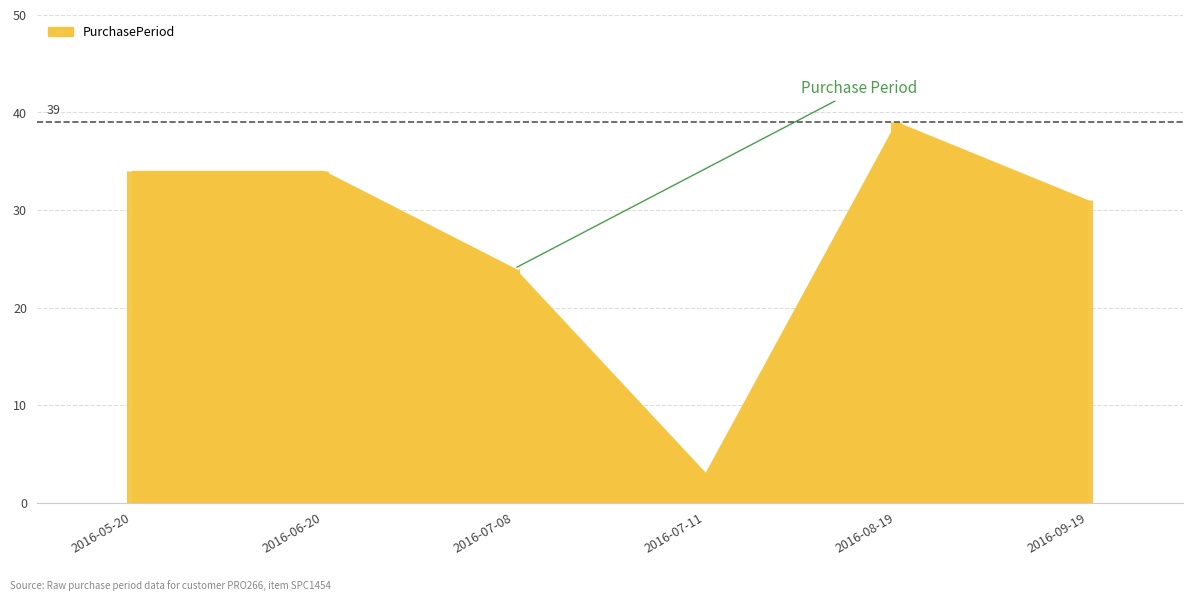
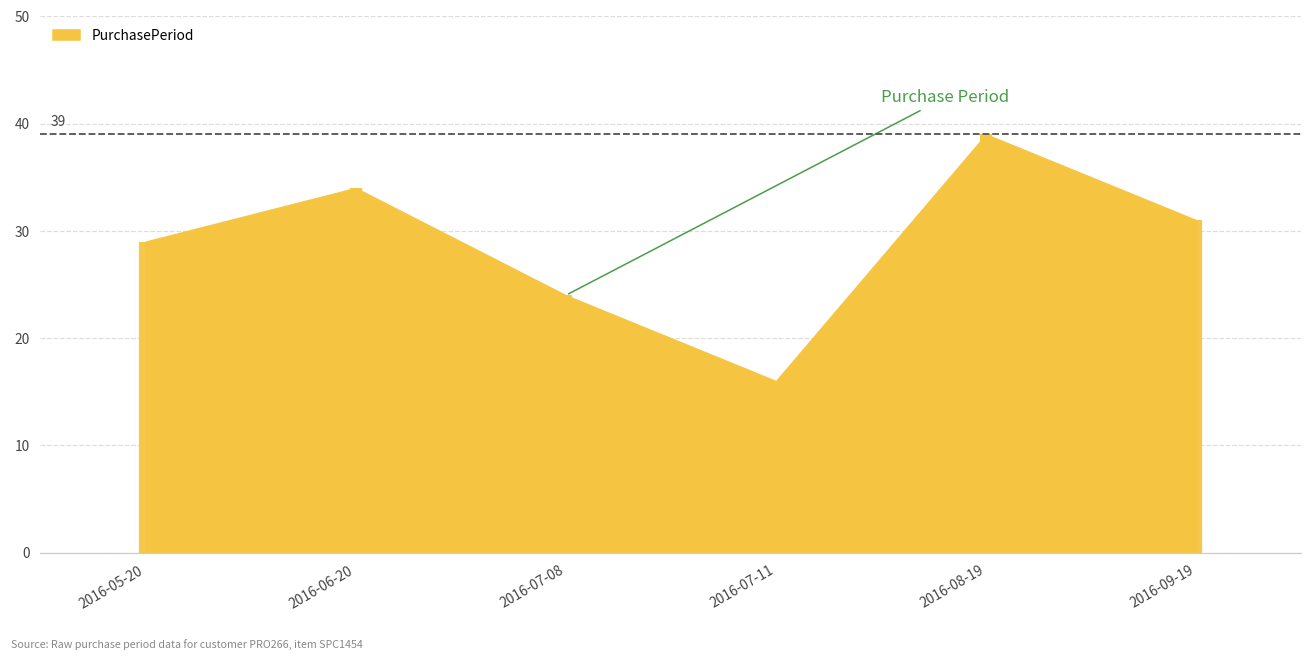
2016-05-20: 34 -> 29
2016-07-11: 3 -> 16
